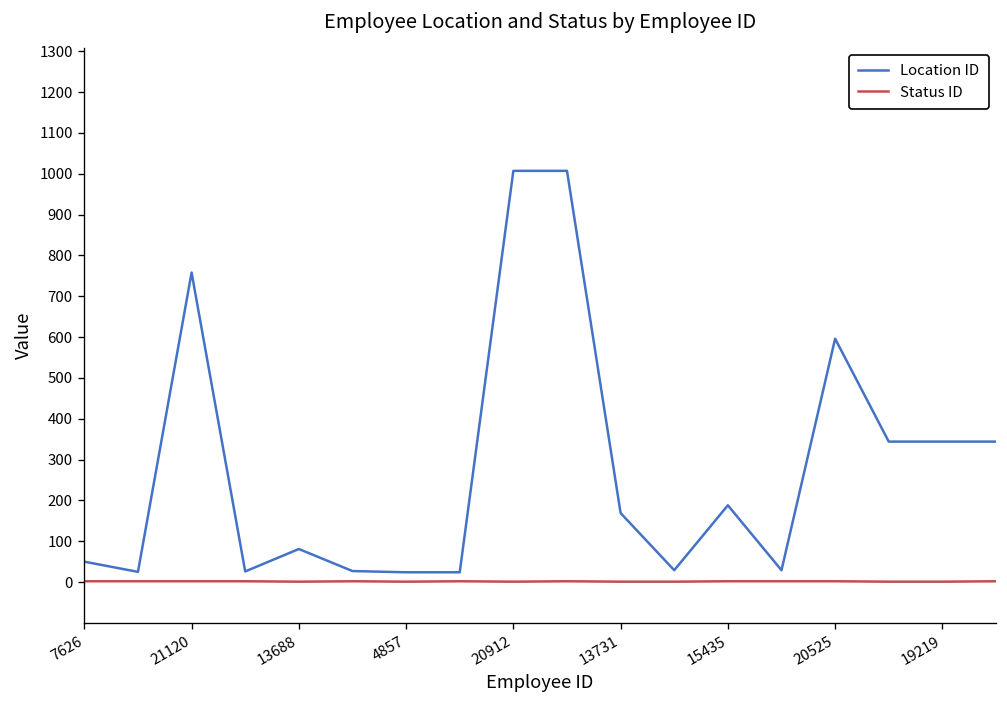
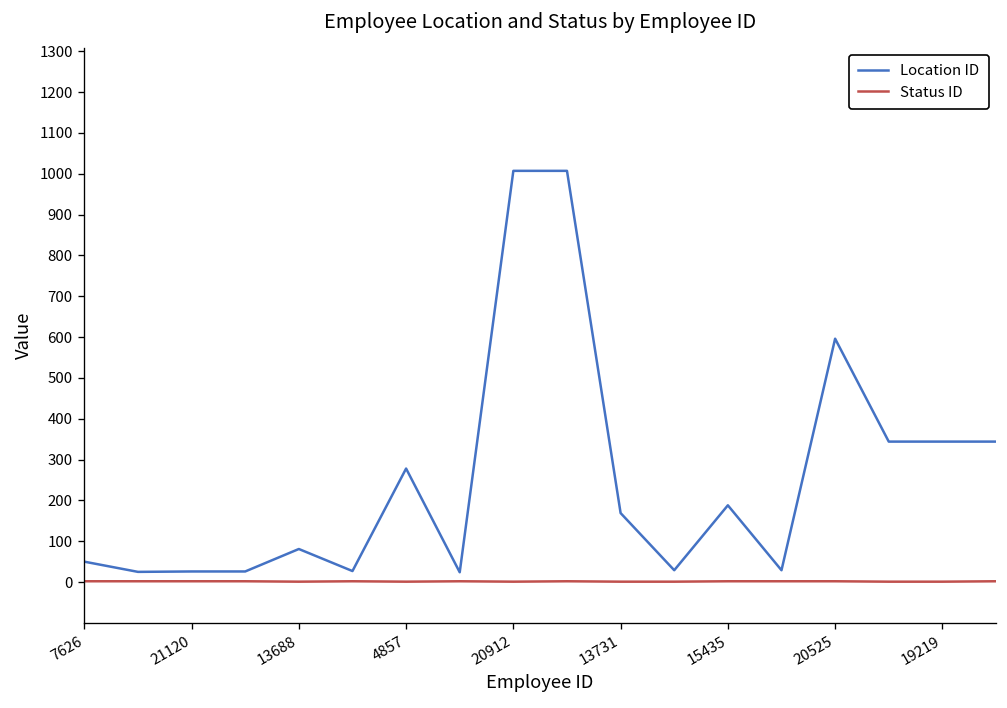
Location ID, 21120: 760 -> 30
Location ID, 4857: 20 -> 280
